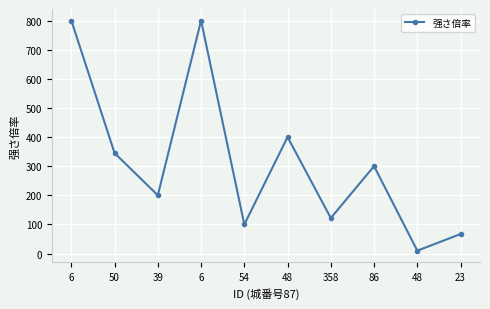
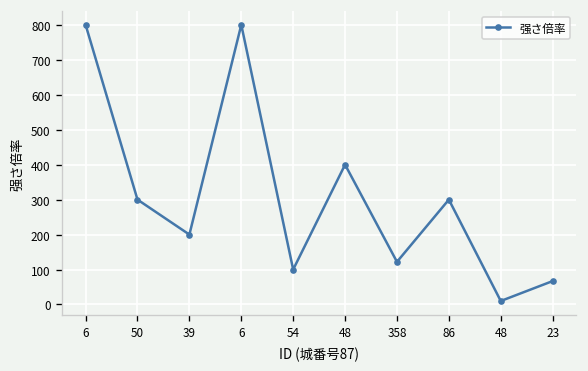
50: 350 -> 300
